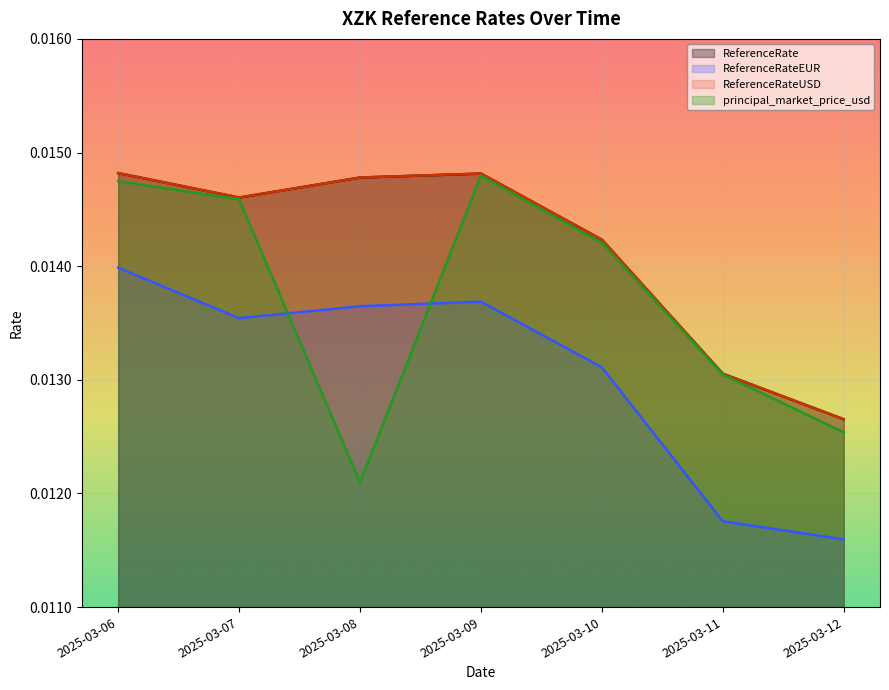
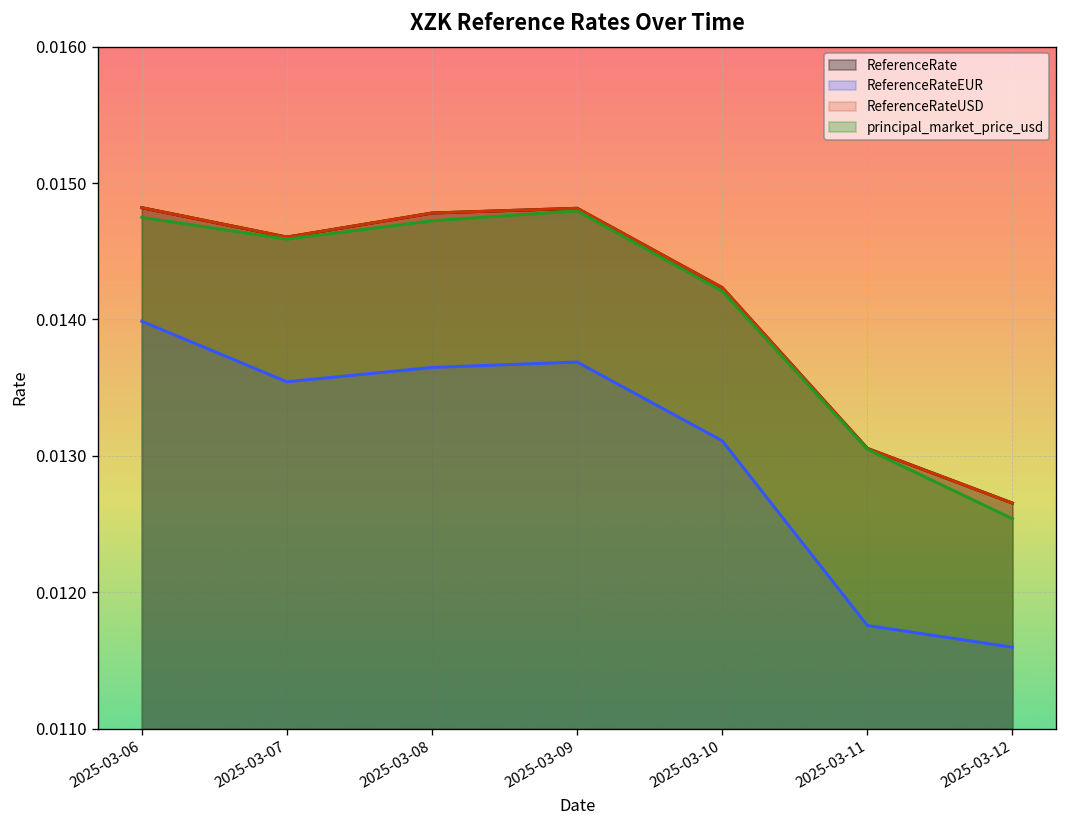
principal_market_price_usd, 2025-03-08: 0.01210 -> 0.01472
